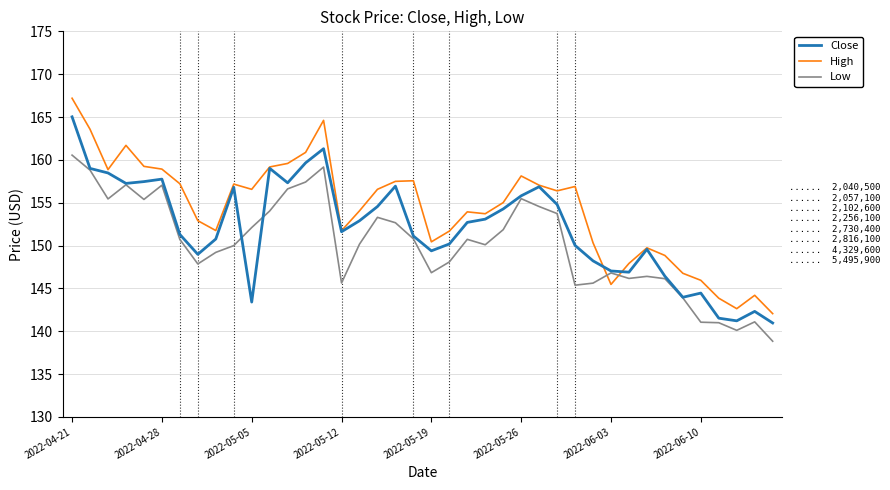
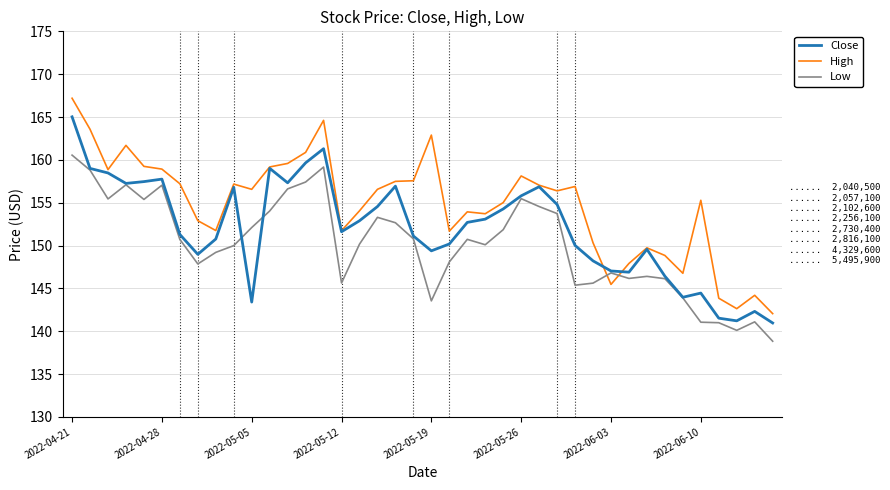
High, 2022-05-19: 150 -> 163
Low, 2022-05-19: 147 -> 144
High, 2022-06-10: 146 -> 155
